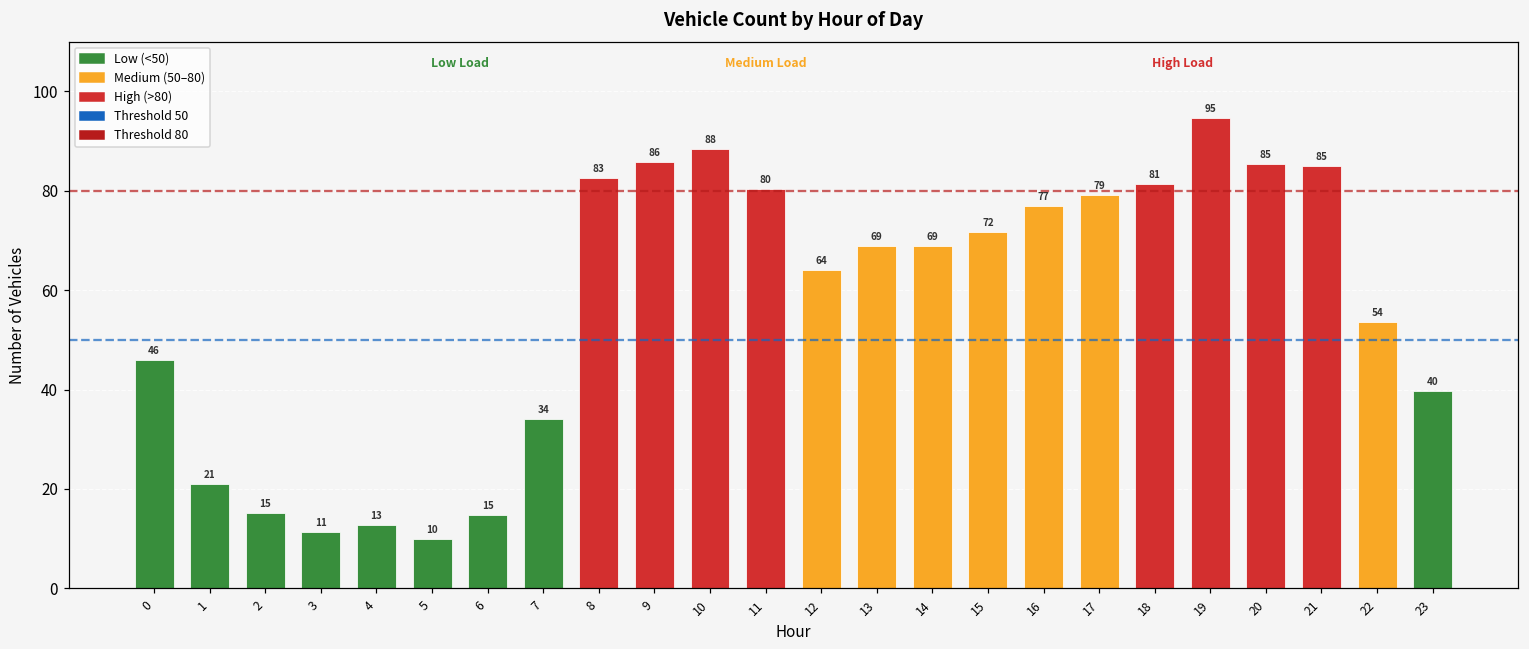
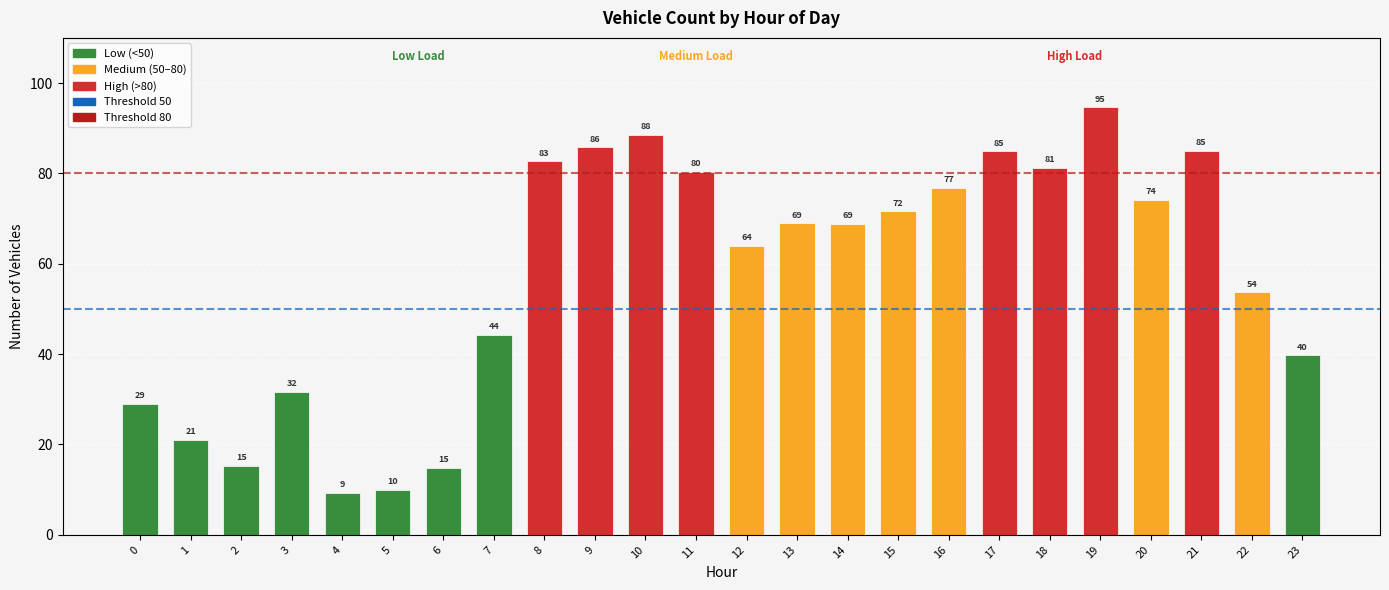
0: 46 -> 29
3: 11 -> 32
4: 13 -> 9
7: 34 -> 44
17: 79 -> 85
20: 85 -> 74
